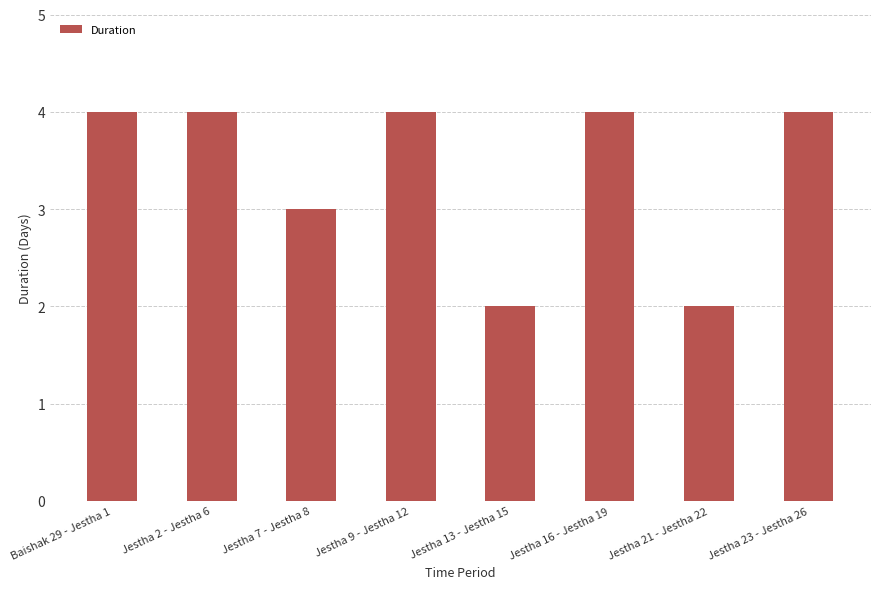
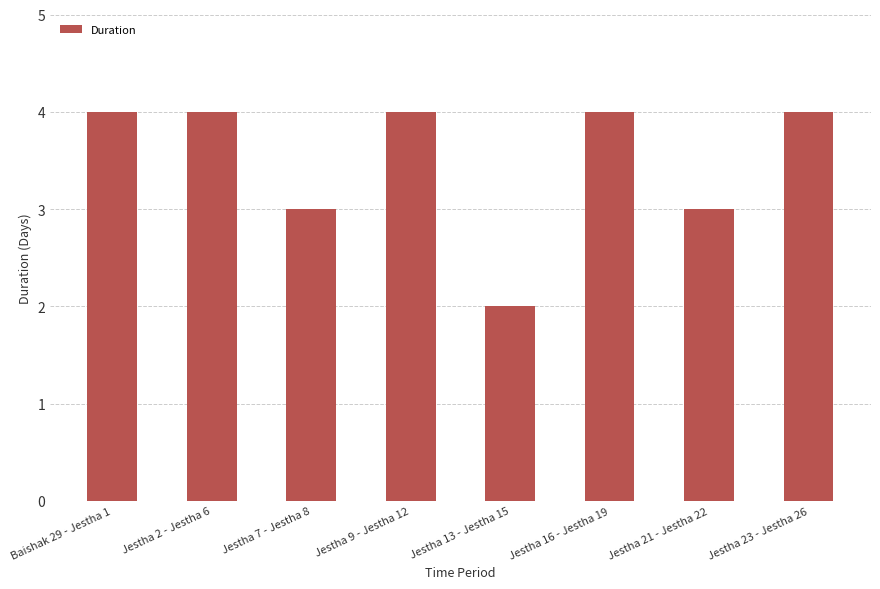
Jestha 21 - Jestha 22: 2 -> 3
